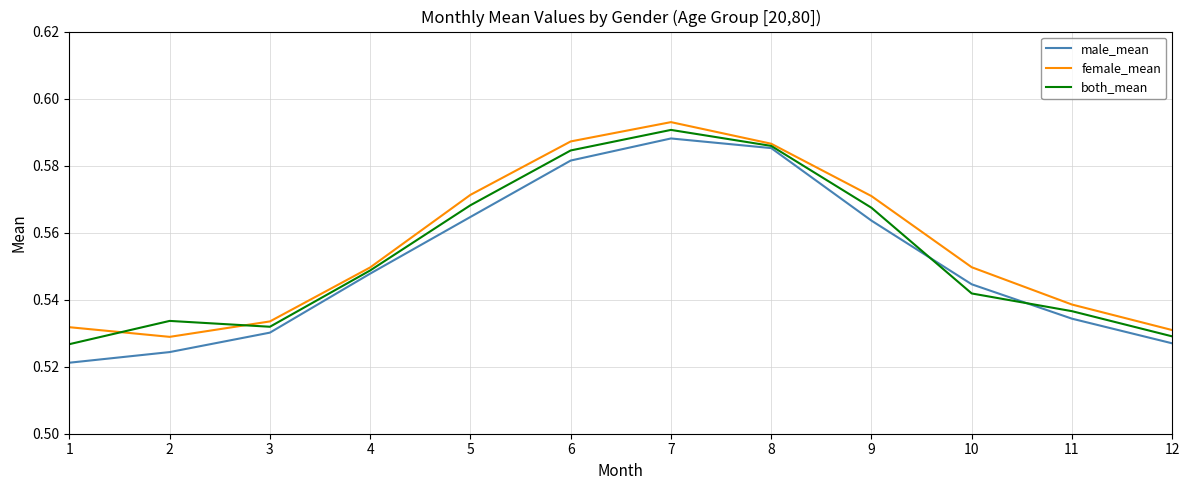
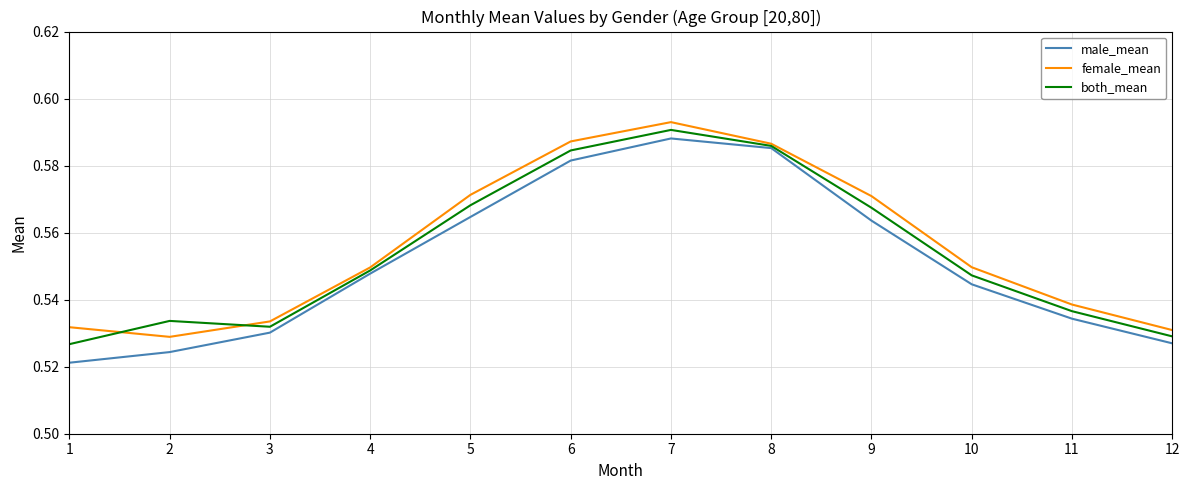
both_mean, 10: 0.542 -> 0.547
